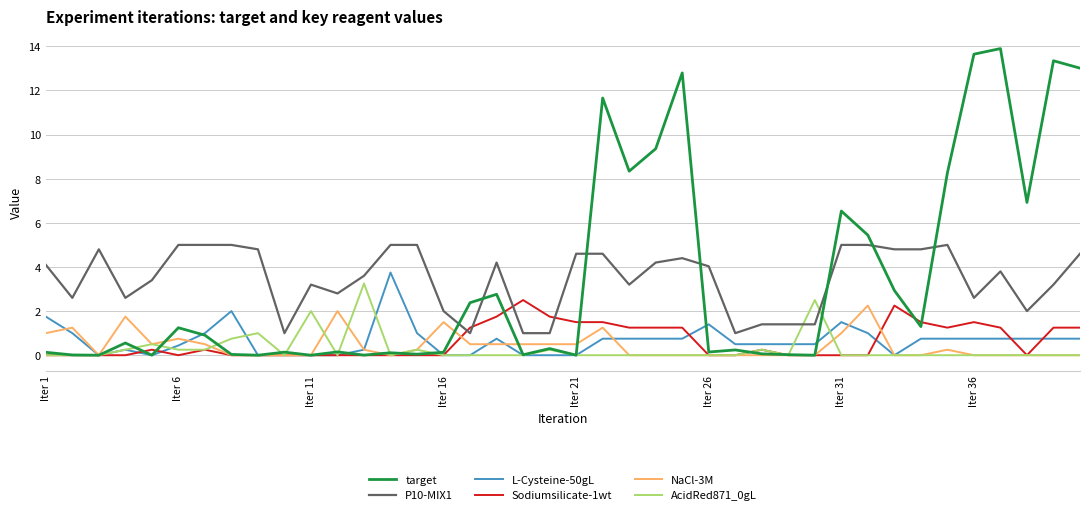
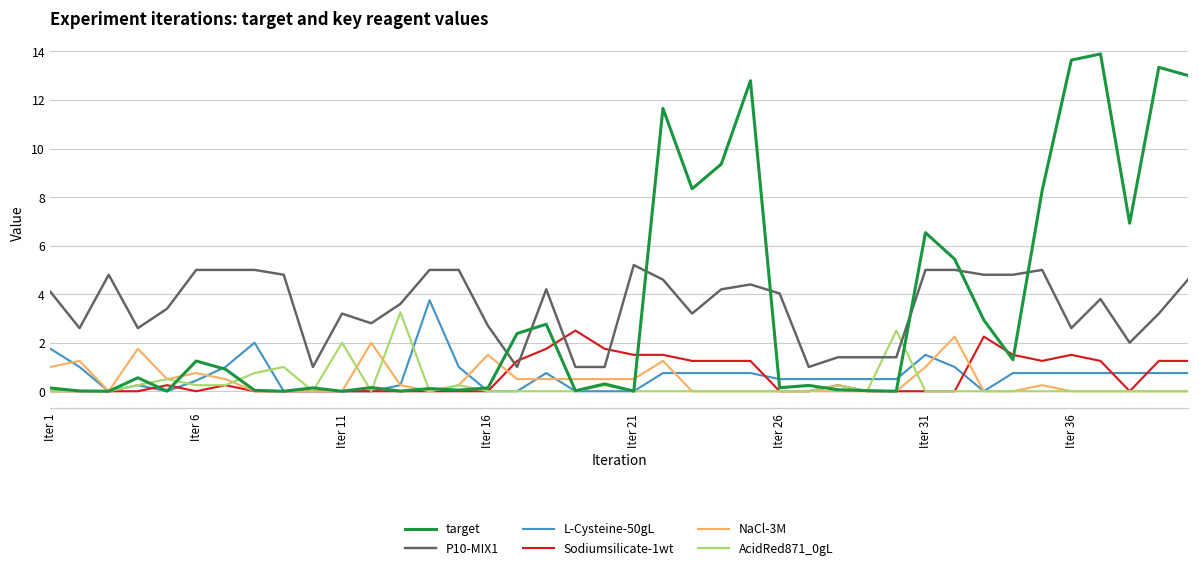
P10-MIX1, Iter 16: 2.0 -> 2.7
P10-MIX1, Iter 21: 4.6 -> 5.2
L-Cysteine-50gL, Iter 26: 1.4 -> 0.5
